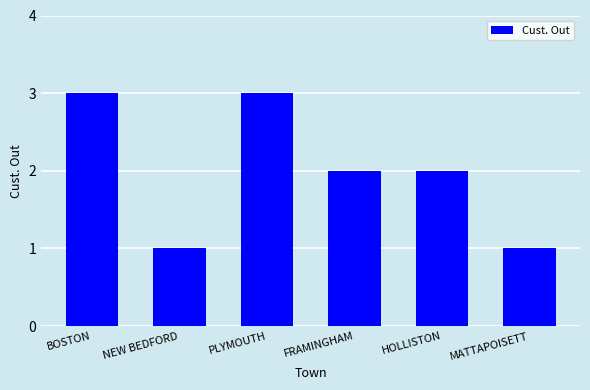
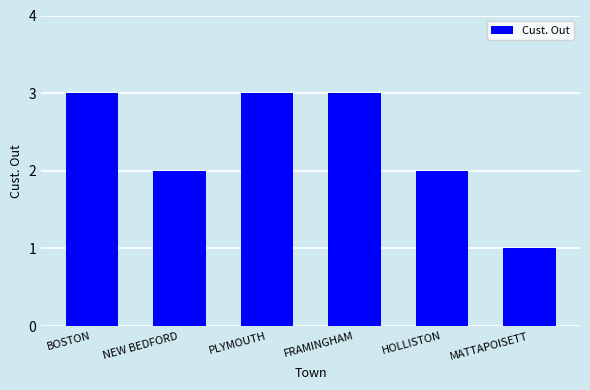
NEW BEDFORD: 1 -> 2
FRAMINGHAM: 2 -> 3
